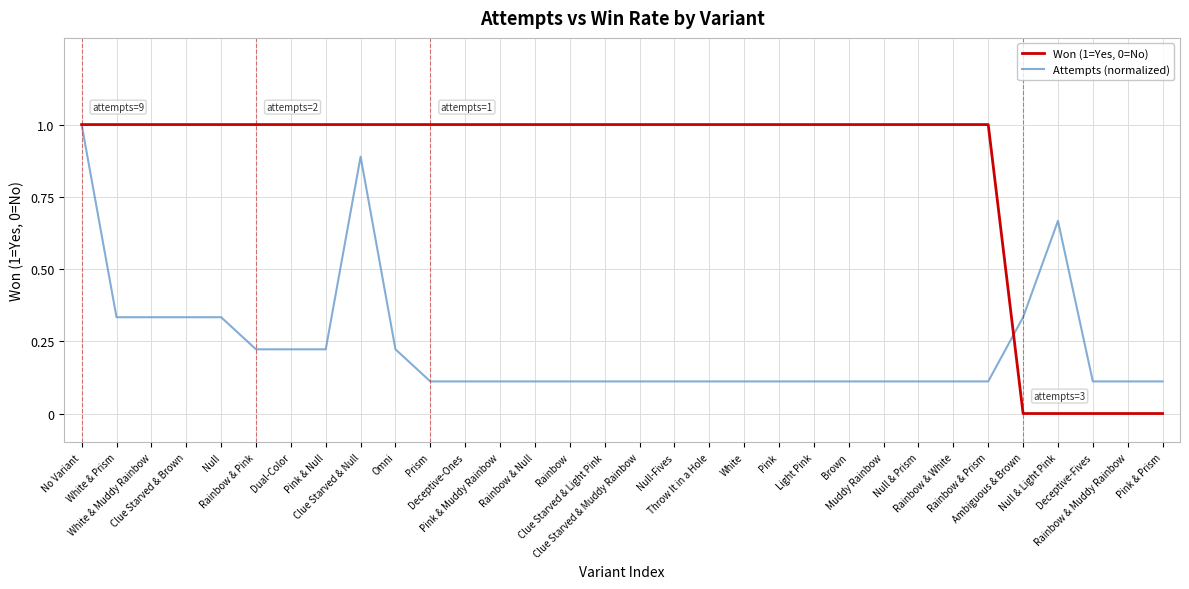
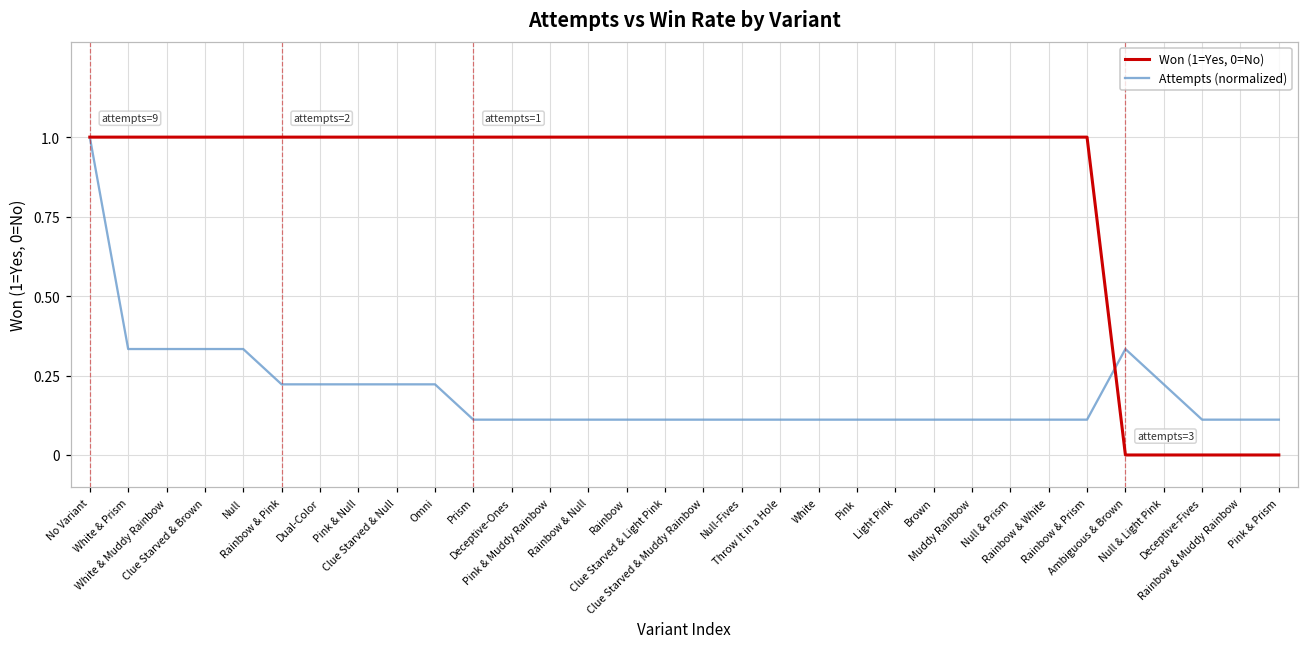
Attempts (normalized), Clue Starved & Null: 0.89 -> 0.22
Attempts (normalized), Null & Light Pink: 0.67 -> 0.22
